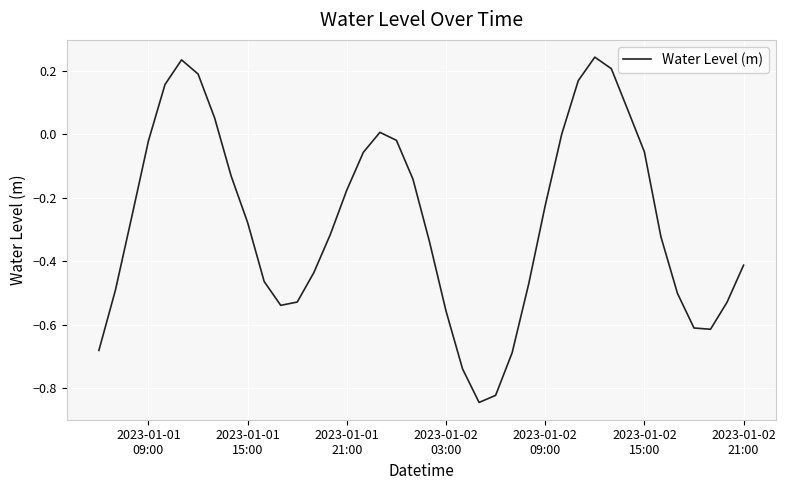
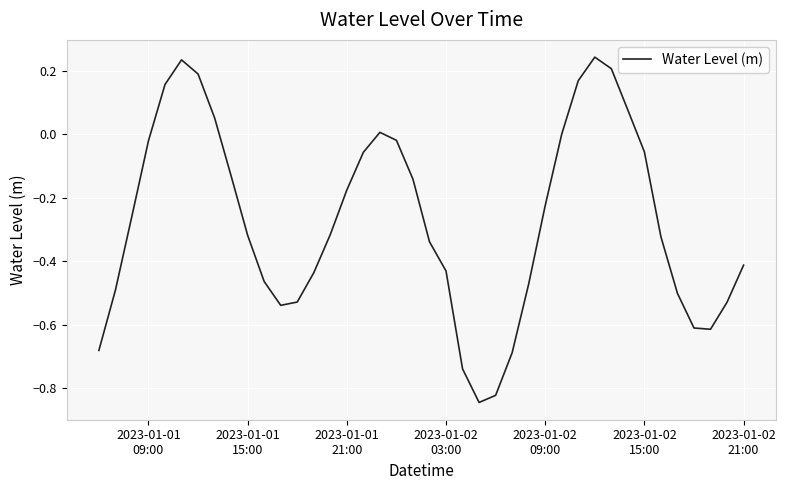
2023-01-01 15:00: -0.28 -> -0.32
2023-01-02 03:00: -0.56 -> -0.43
